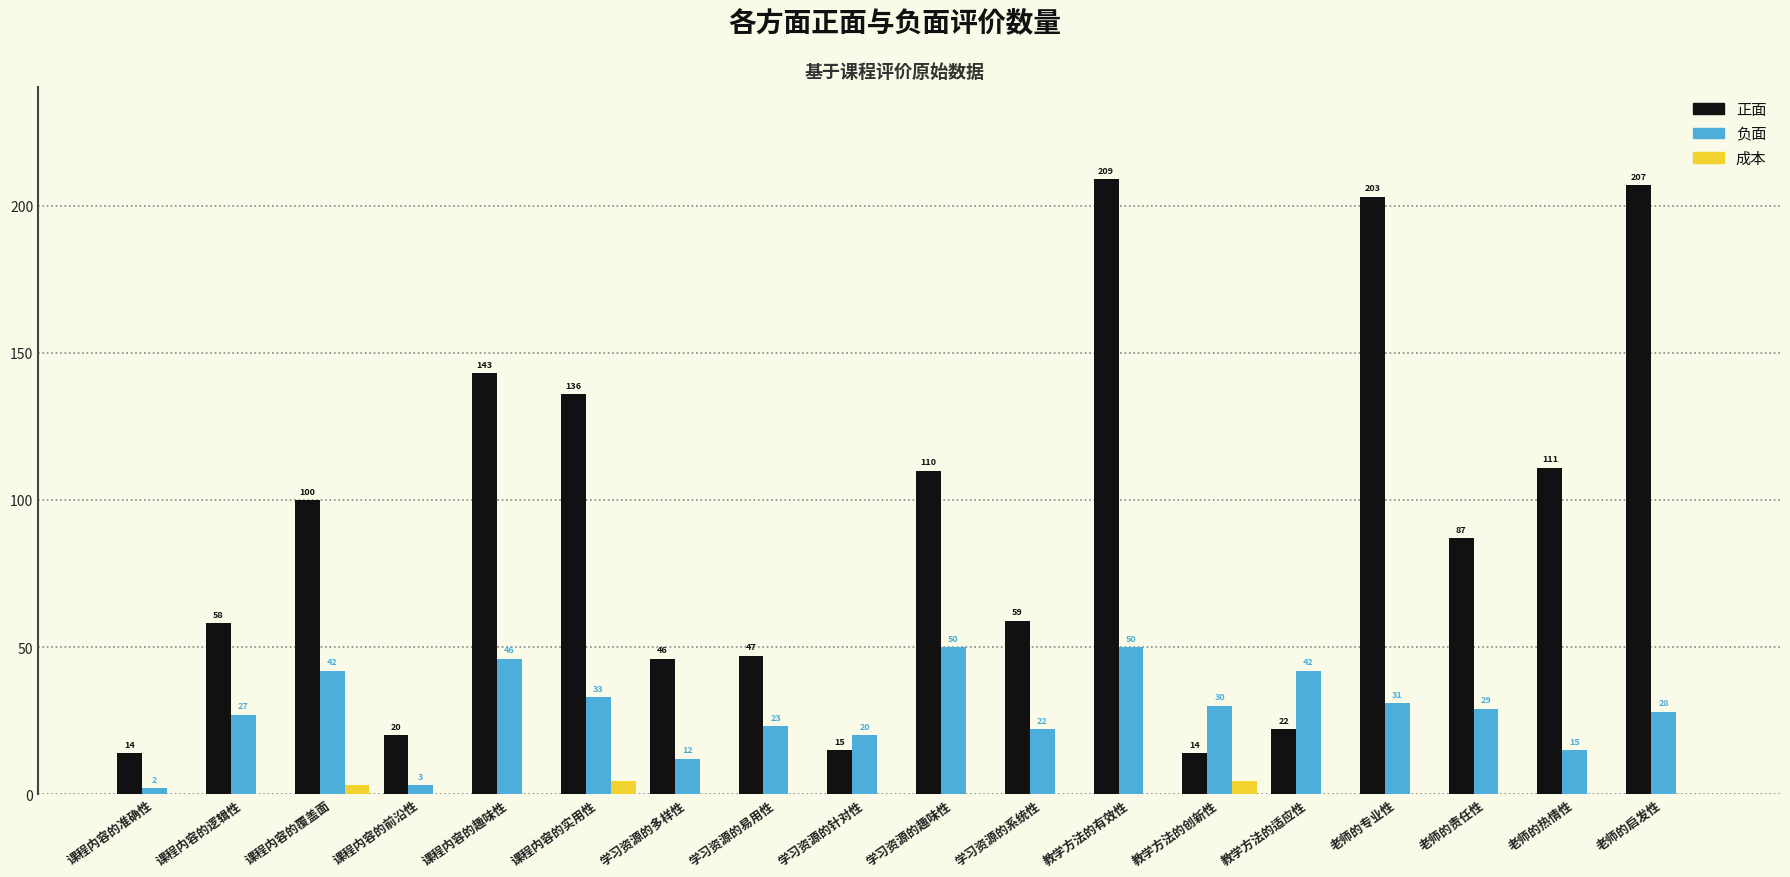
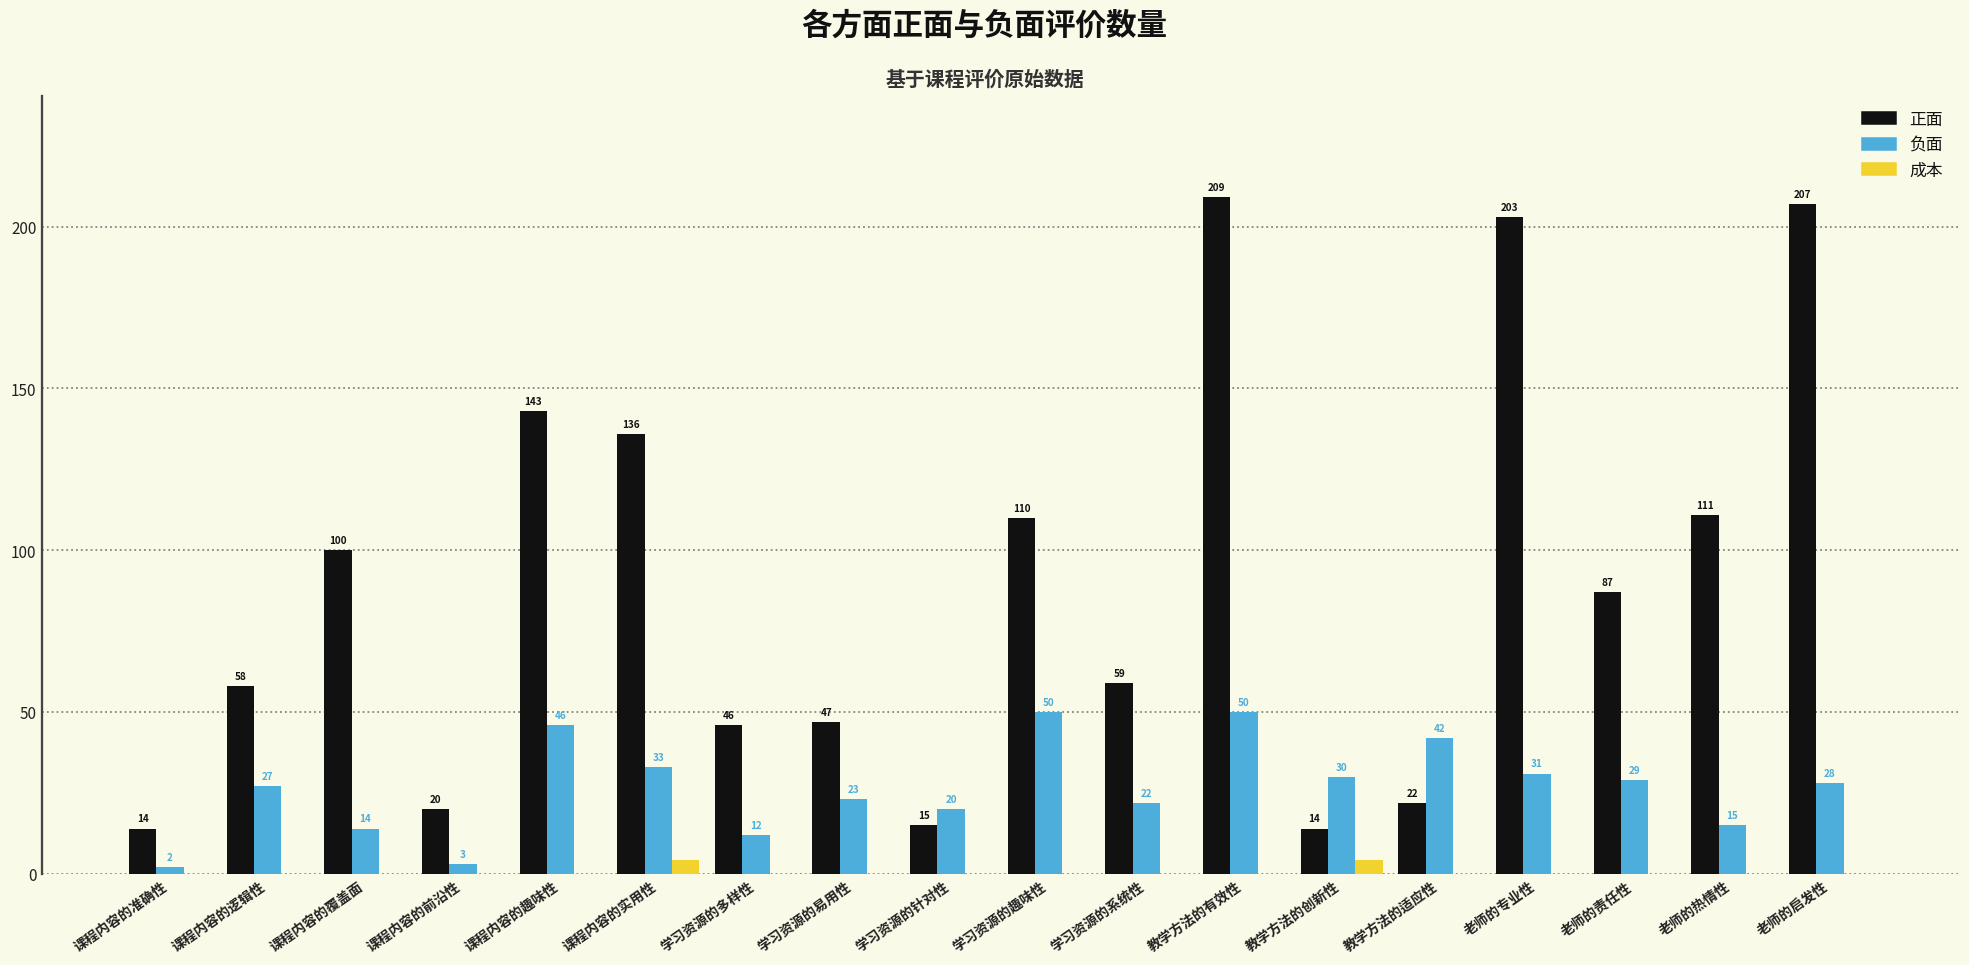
负面, 课程内容的覆盖面: 42 -> 14
成本, 课程内容的覆盖面: 3 -> 0
